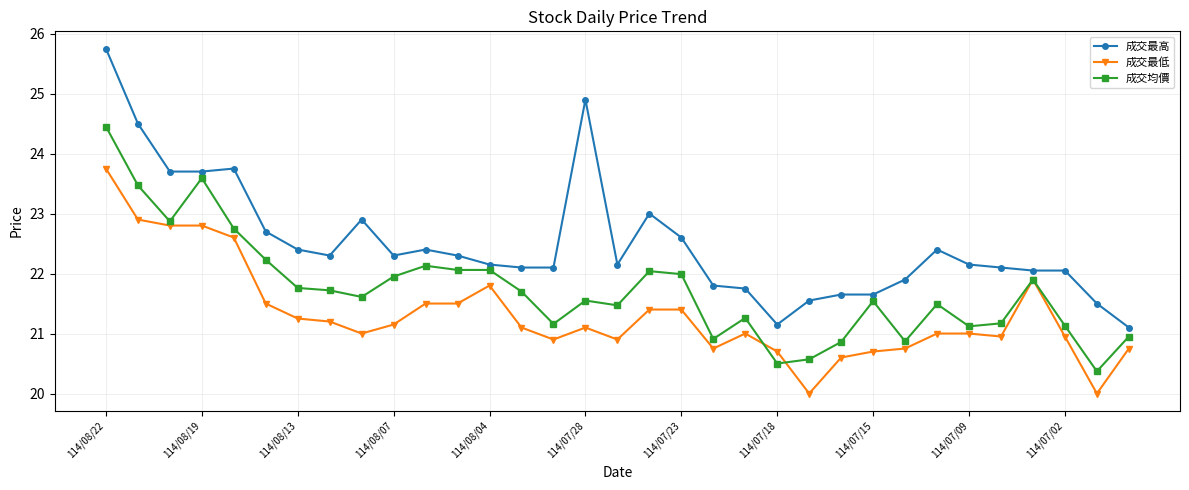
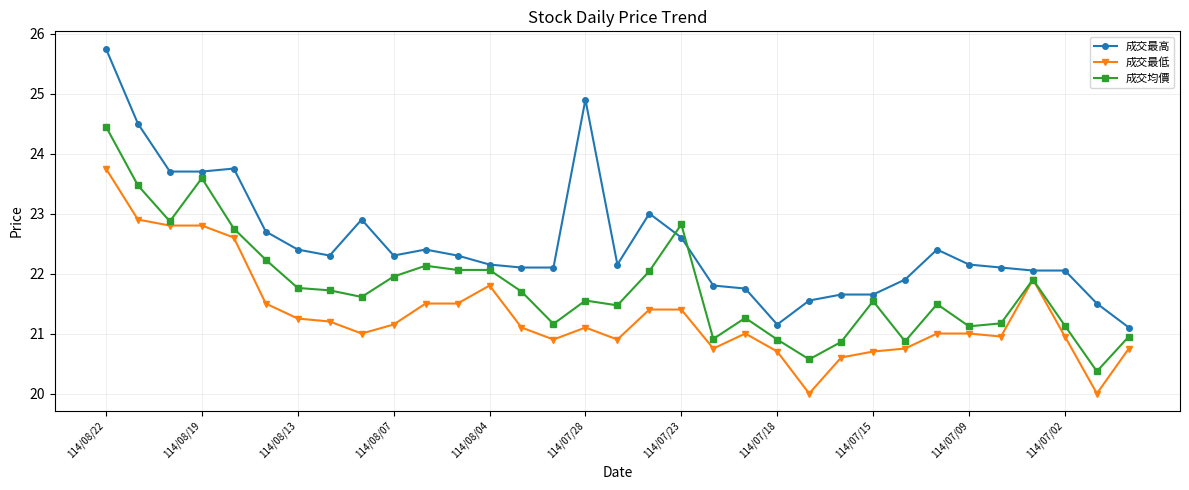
成交均價, 114/07/23: 22.0 -> 22.8
成交均價, 114/07/18: 20.5 -> 20.9
